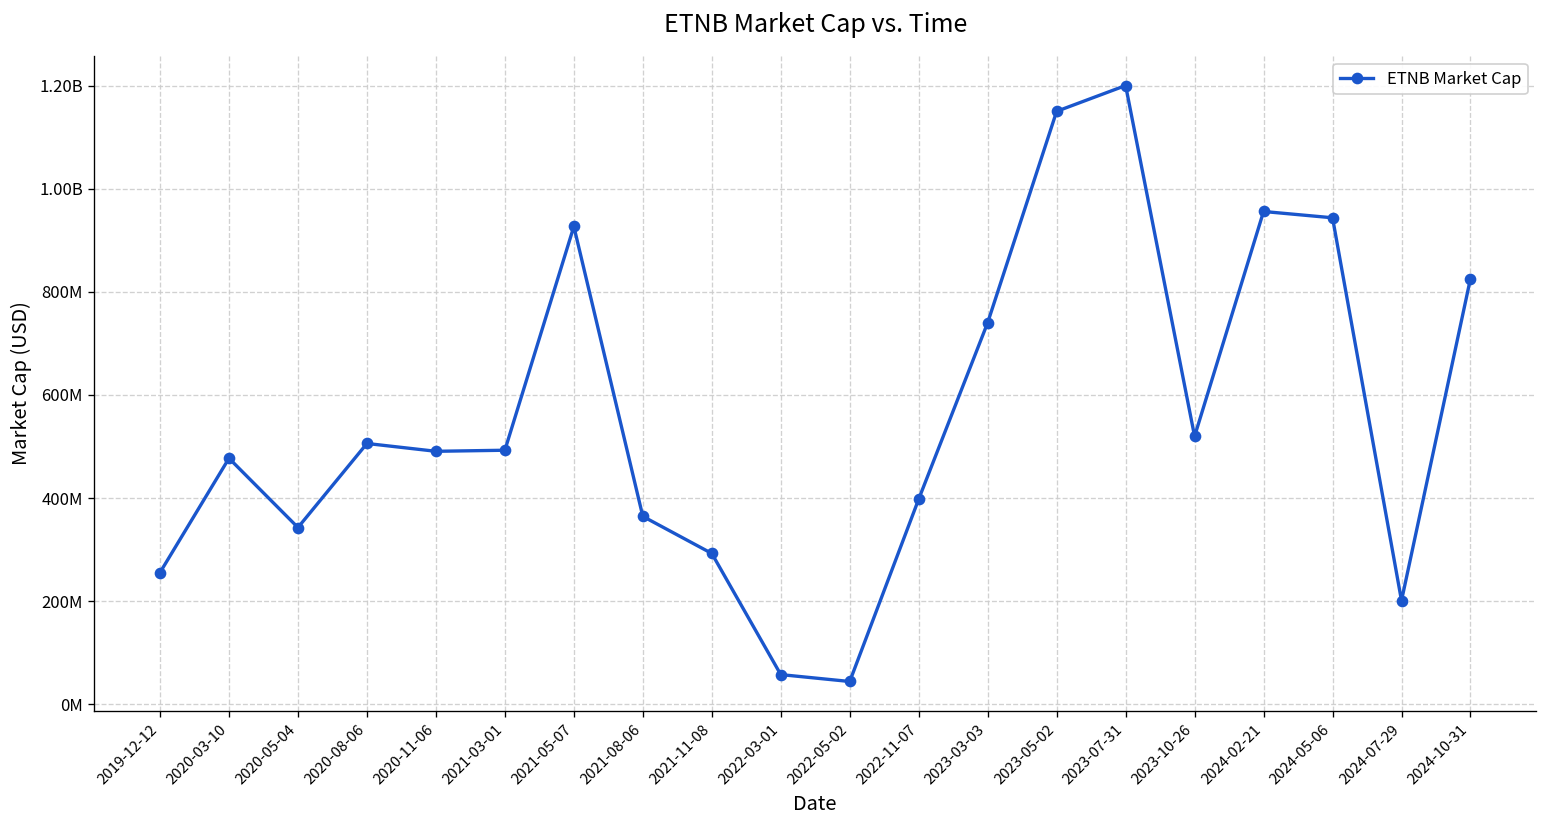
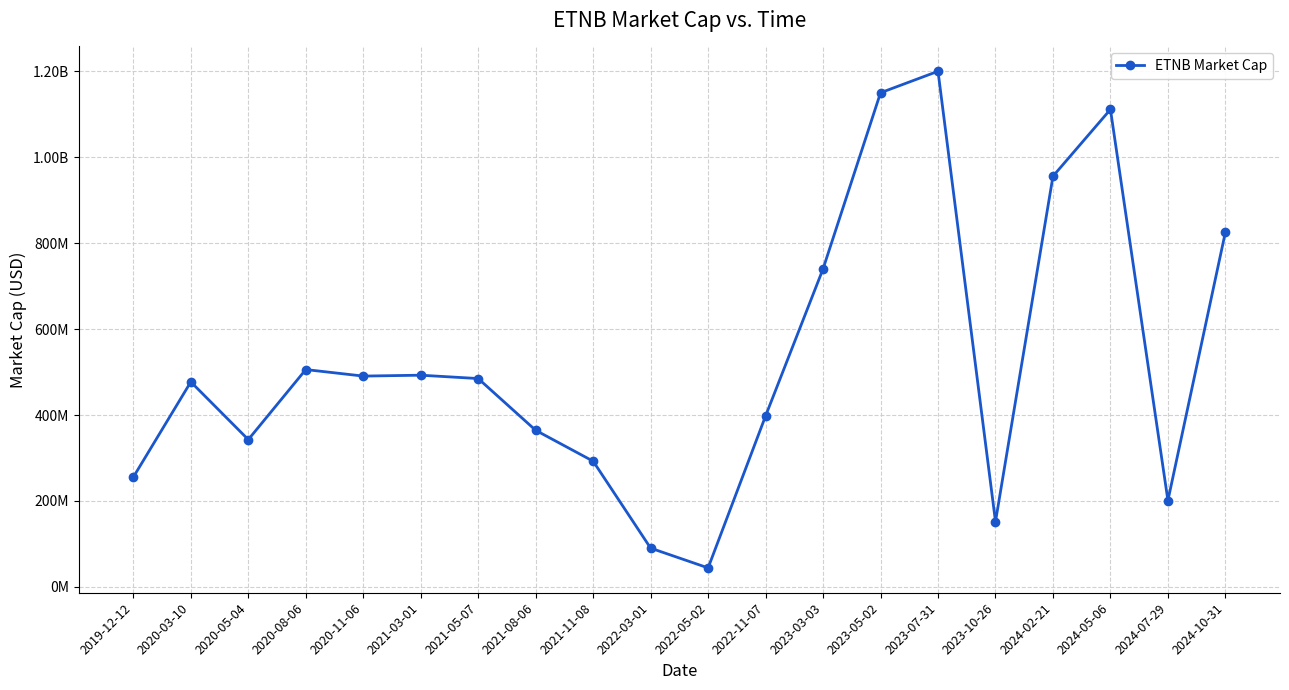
2021-05-07: 930000000 -> 480000000
2022-03-01: 60000000 -> 90000000
2023-10-26: 520000000 -> 150000000
2024-05-06: 940000000 -> 1110000000
